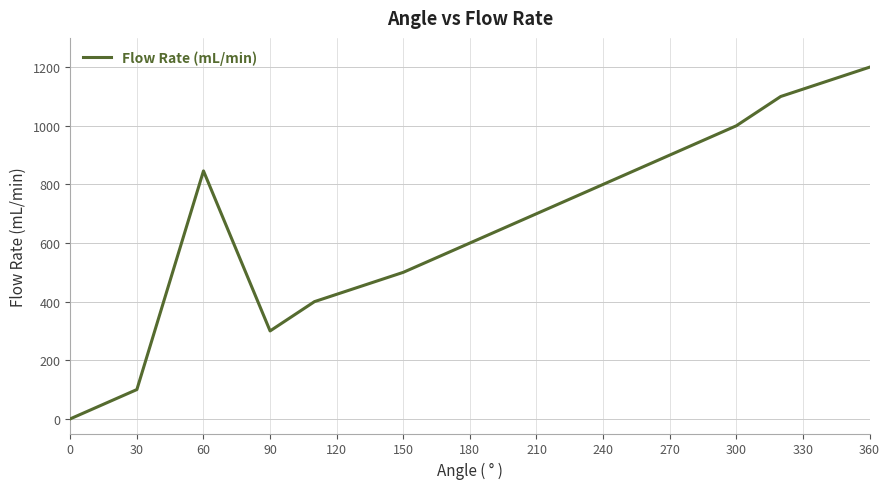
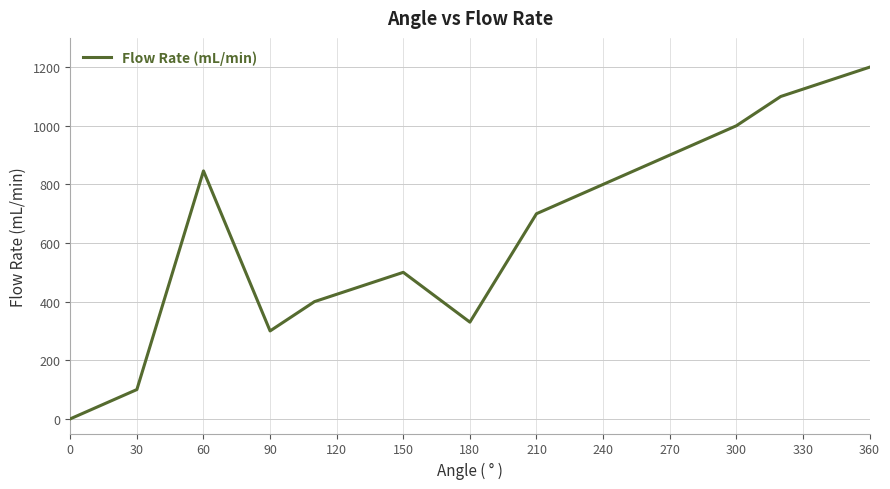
180: 600 -> 330
